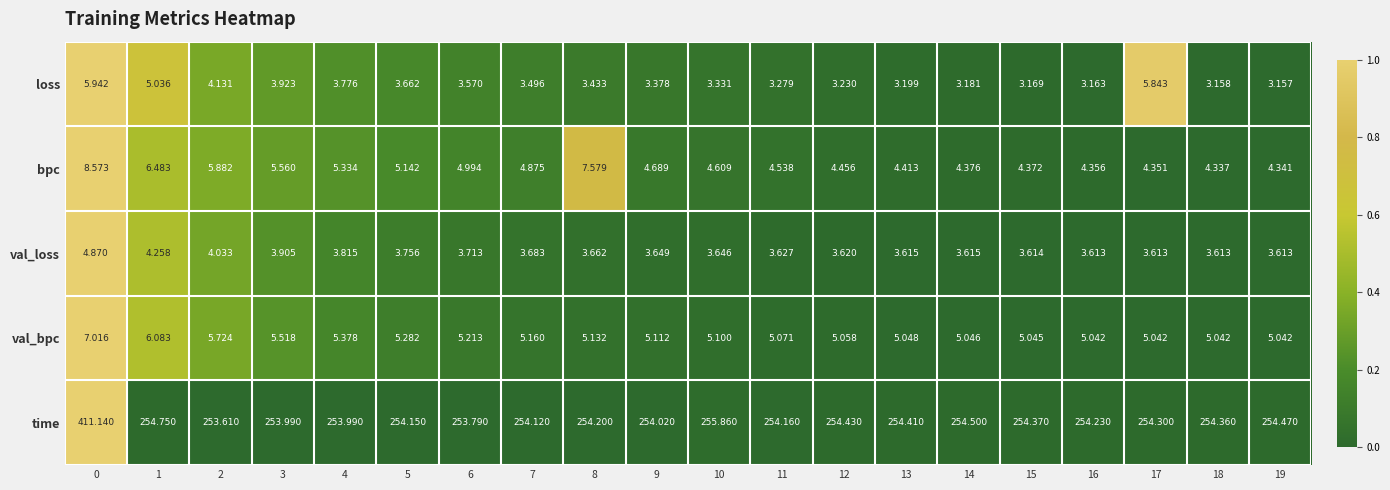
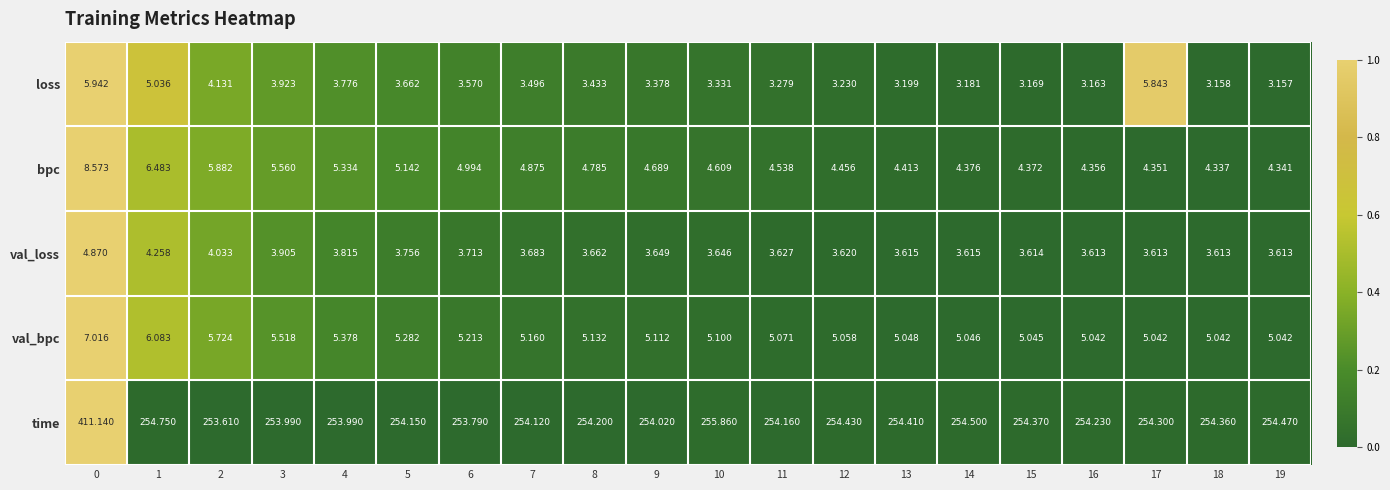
bpc, 8: 7.579 -> 4.785
